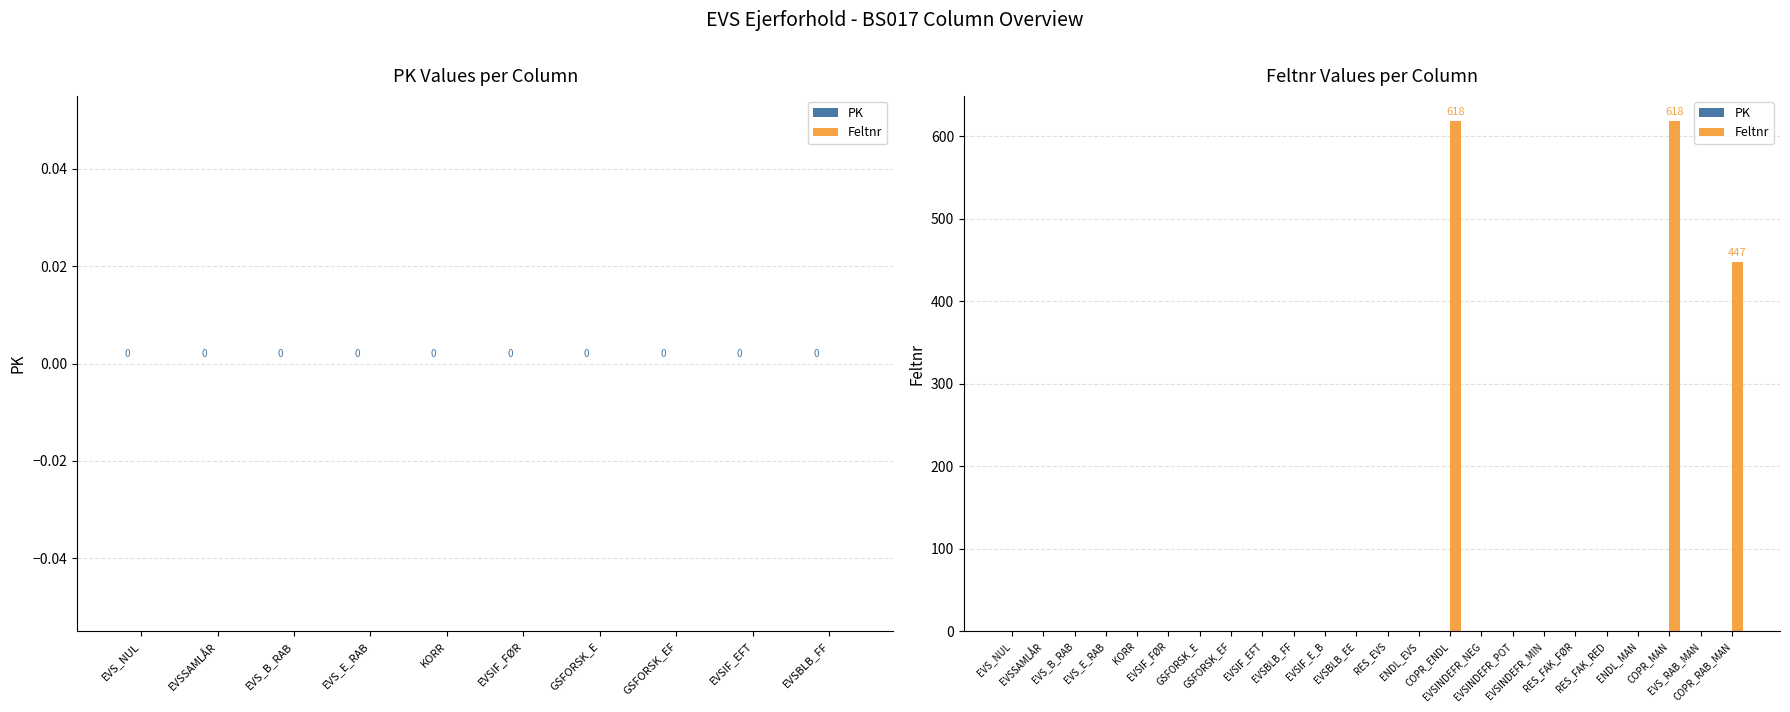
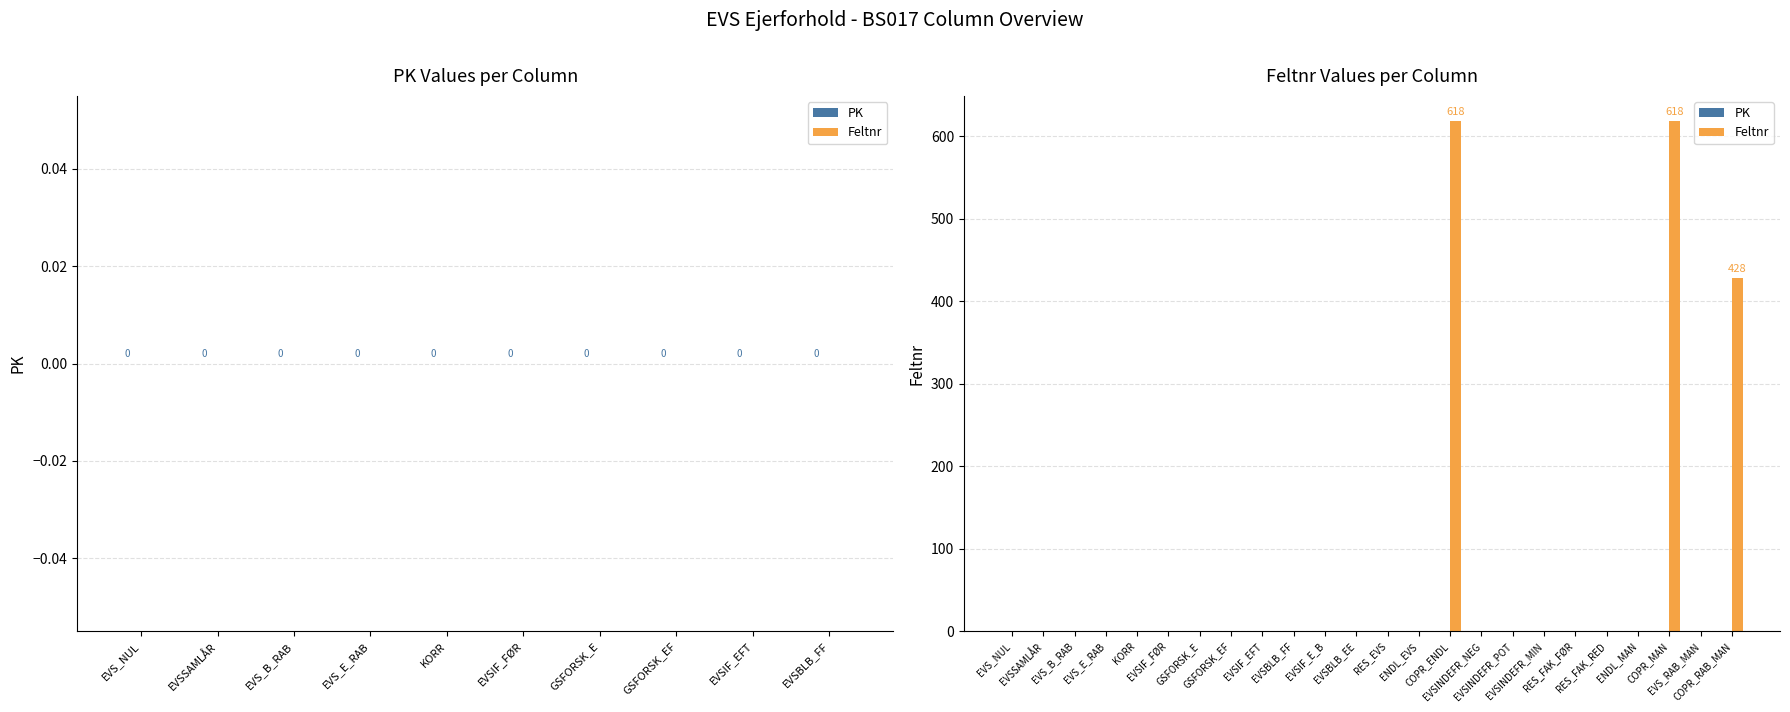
Feltnr Values per Column, Feltnr, COPR_RAB_MAN: 447 -> 428
